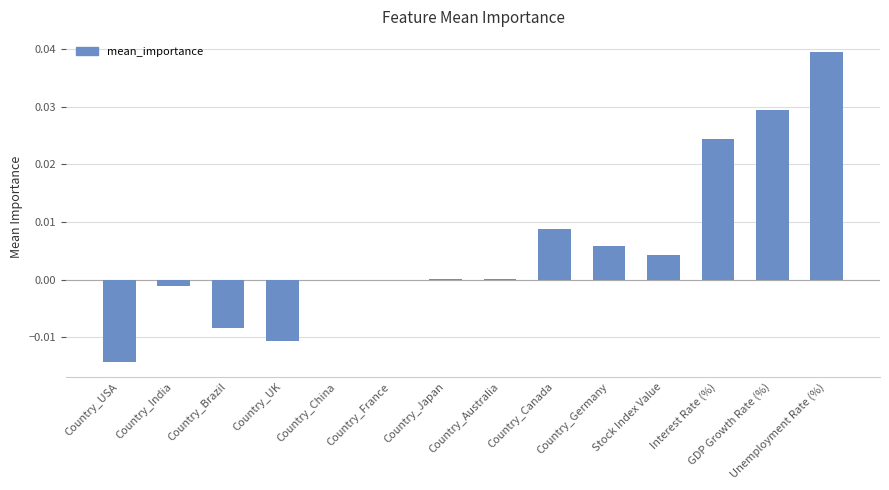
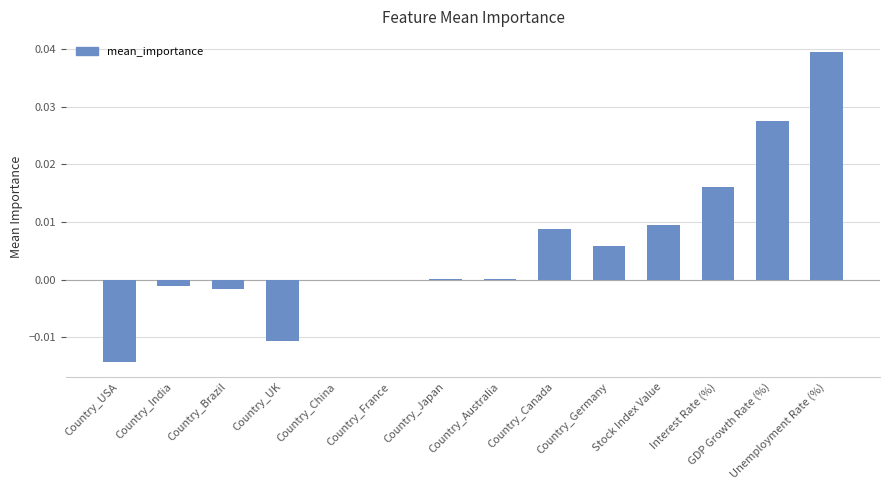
Country_Brazil: -0.008 -> -0.002
Stock Index Value: 0.004 -> 0.010
Interest Rate (%): 0.024 -> 0.016
GDP Growth Rate (%): 0.029 -> 0.028
